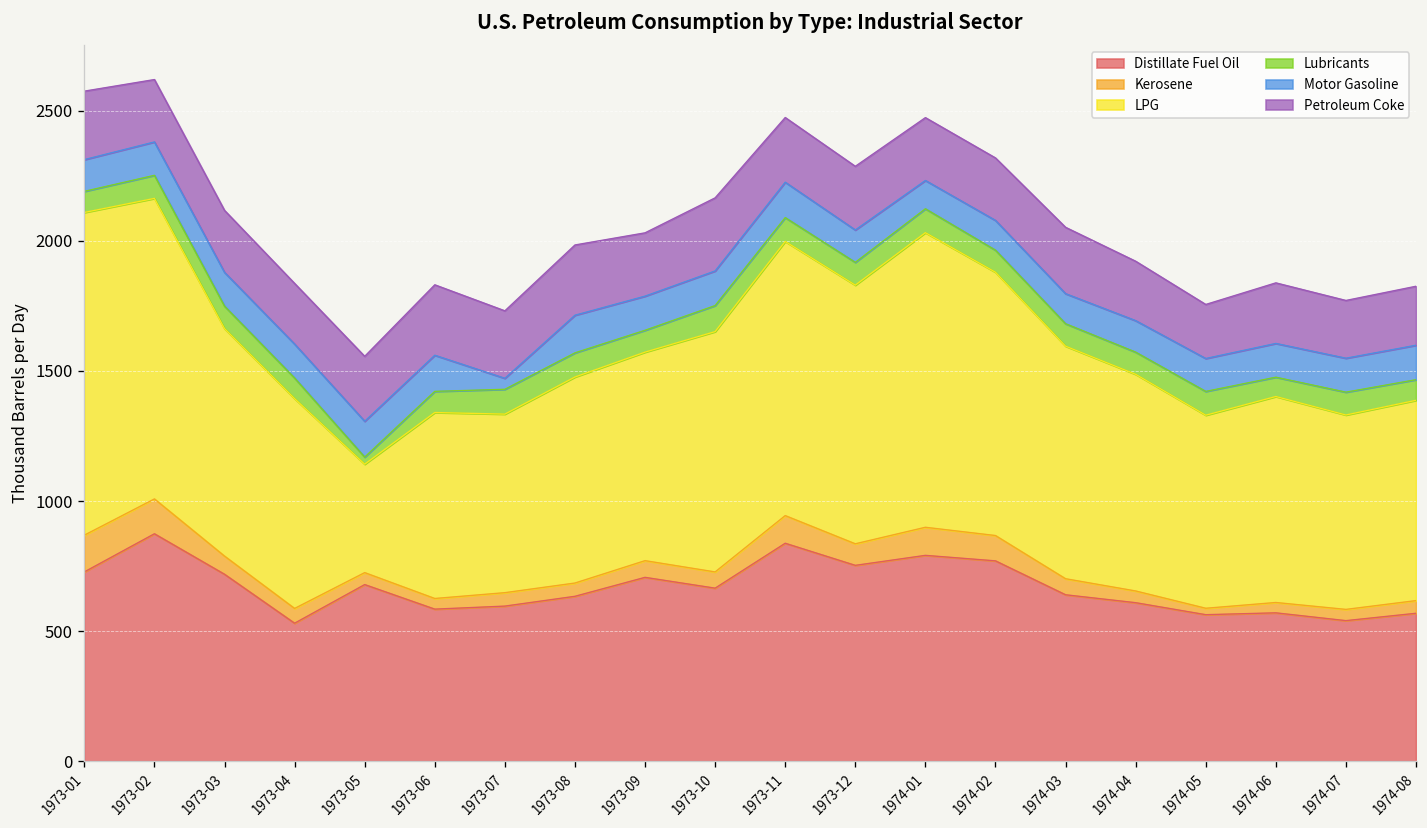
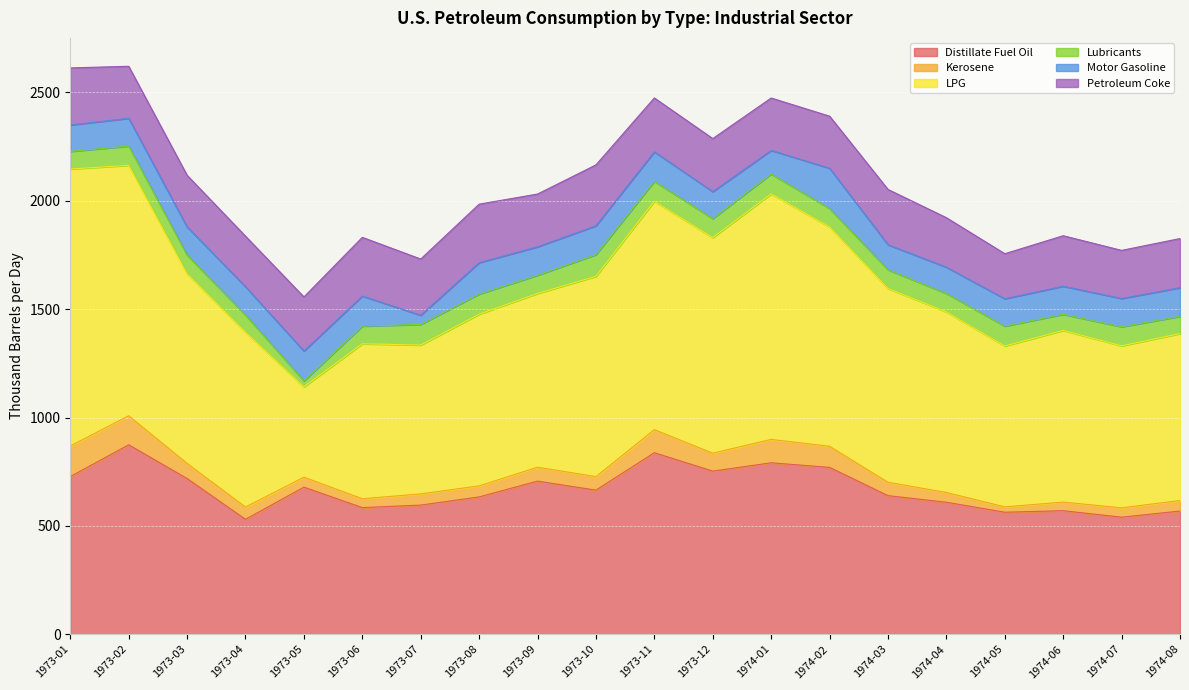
LPG, 1973-01: 1240 -> 1280
Motor Gasoline, 1974-02: 110 -> 190
